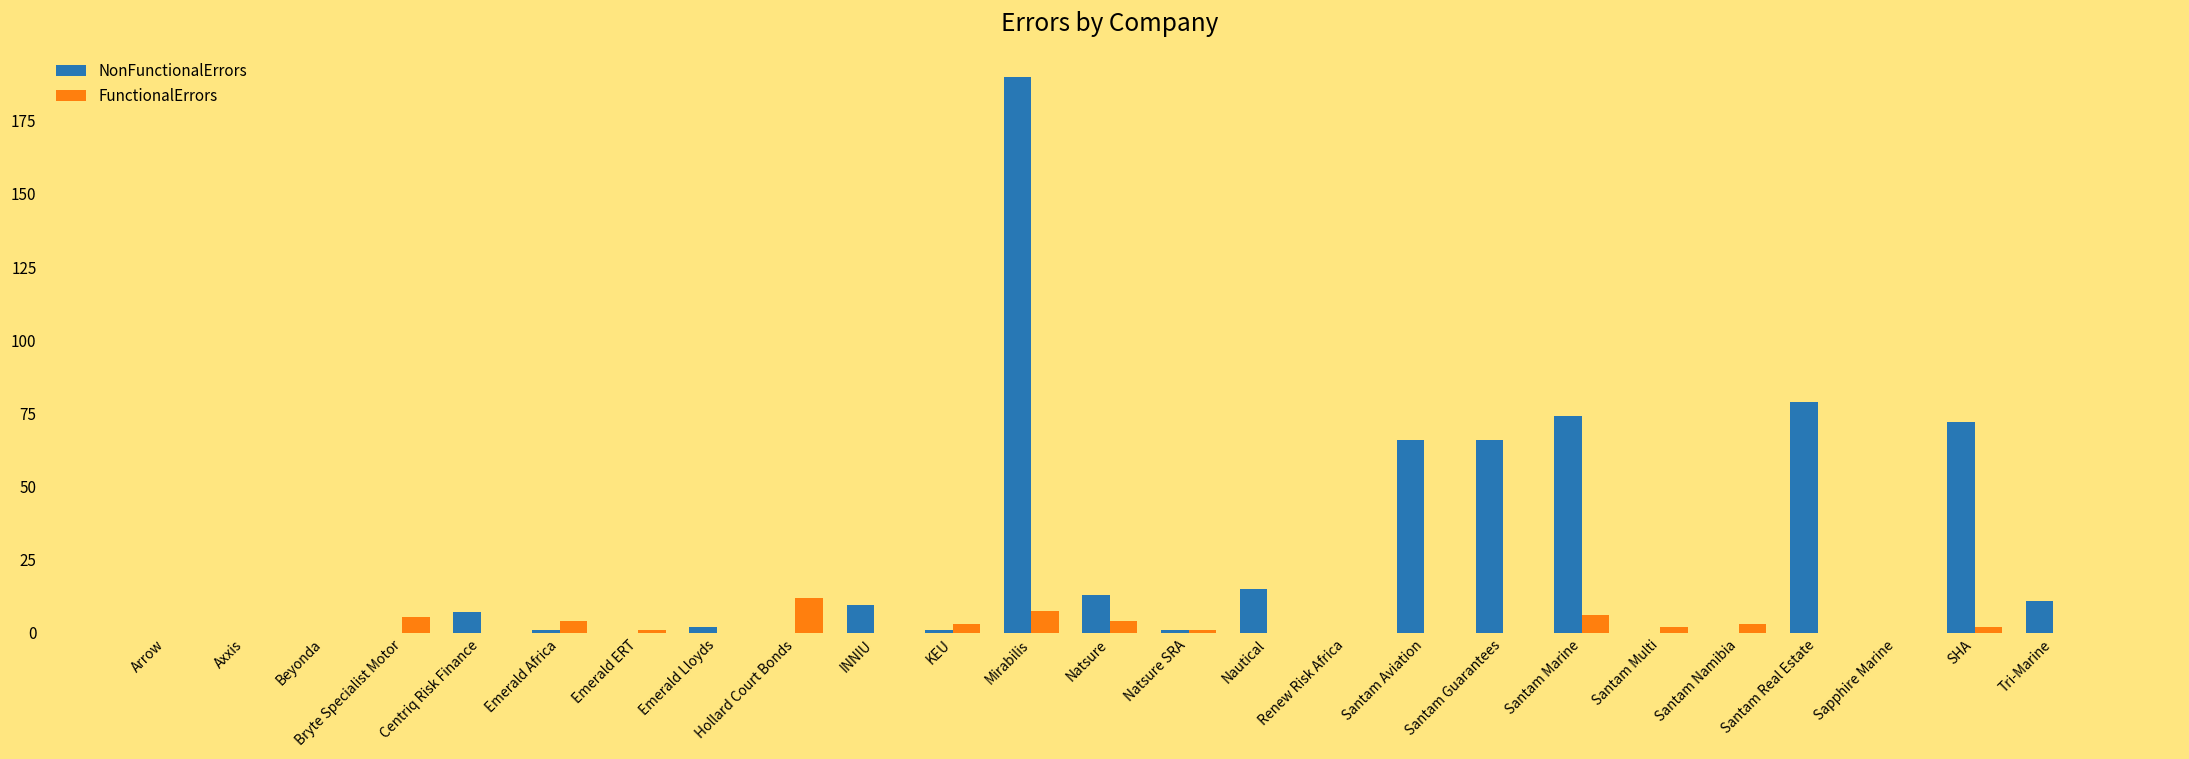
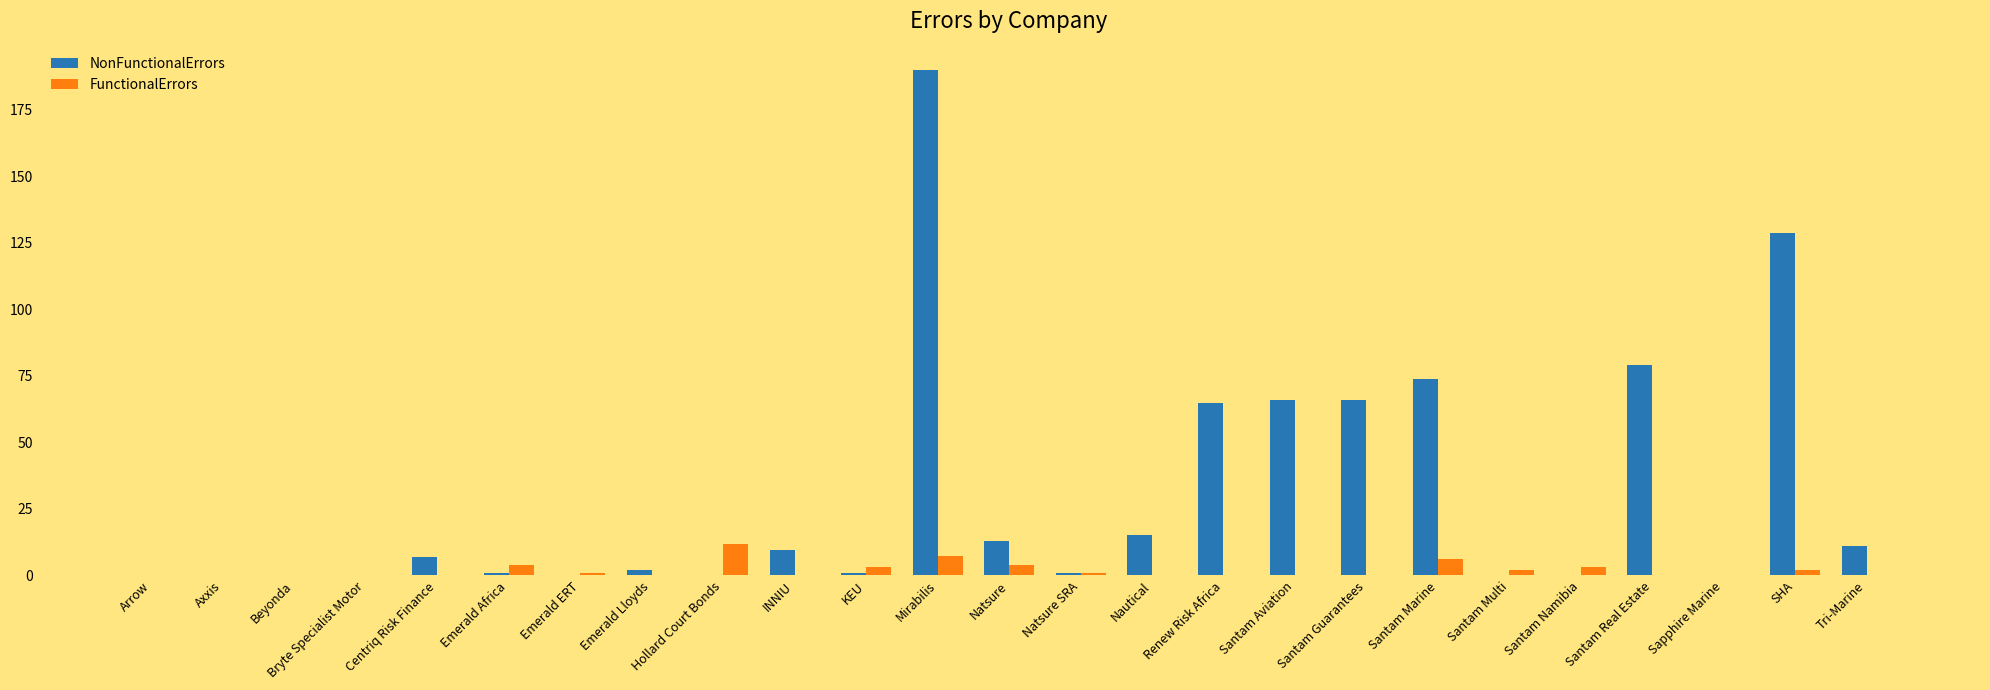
FunctionalErrors, Bryte Specialist Motor: 6 -> 0
NonFunctionalErrors, Renew Risk Africa: 0 -> 65
NonFunctionalErrors, SHA: 72 -> 129
